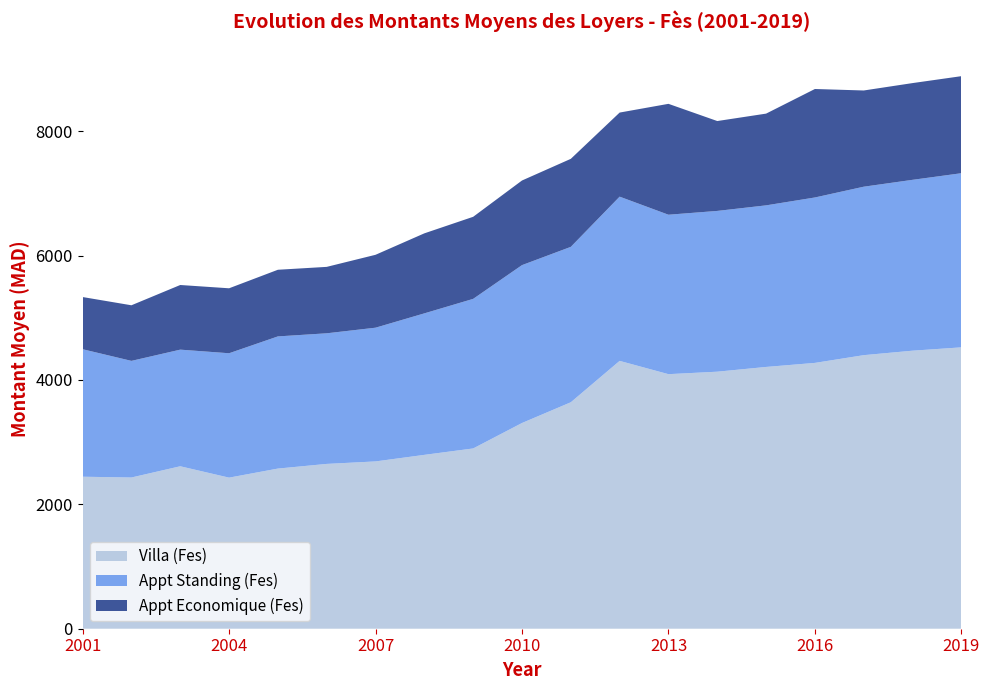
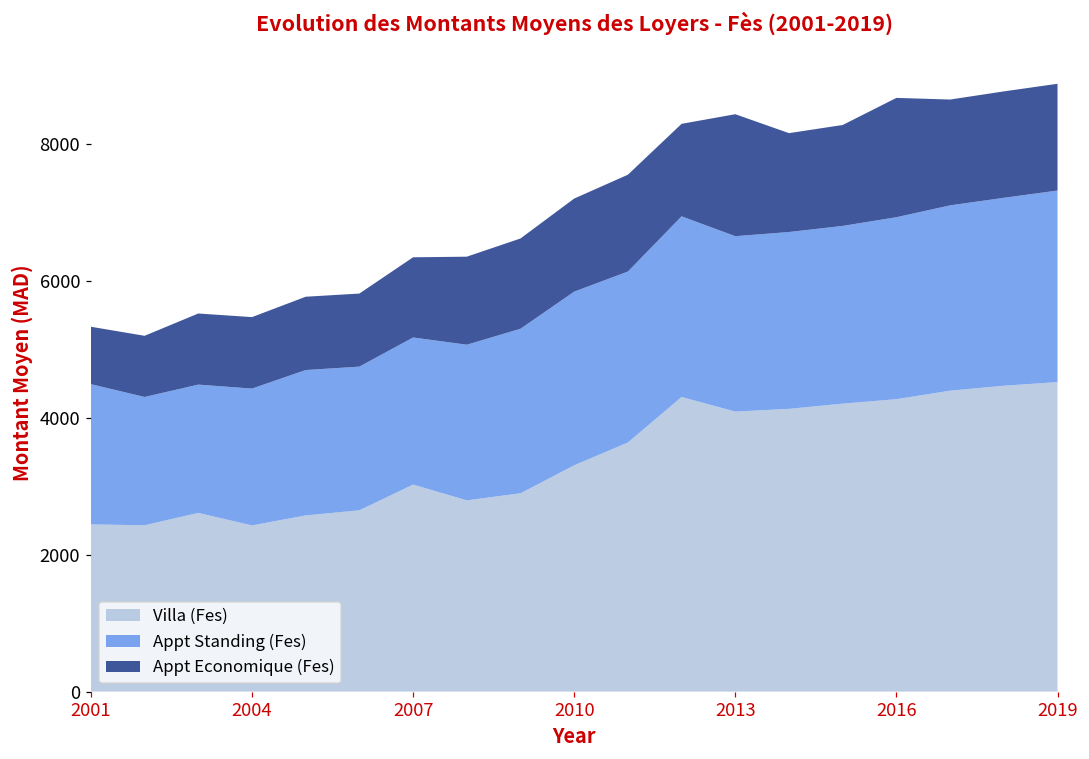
Villa (Fes), 2007: 2700 -> 3000
